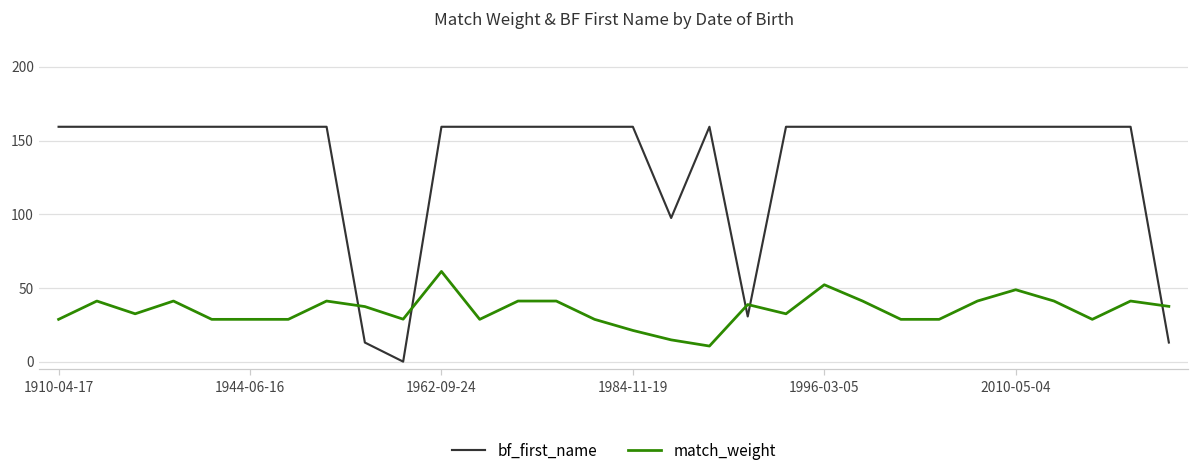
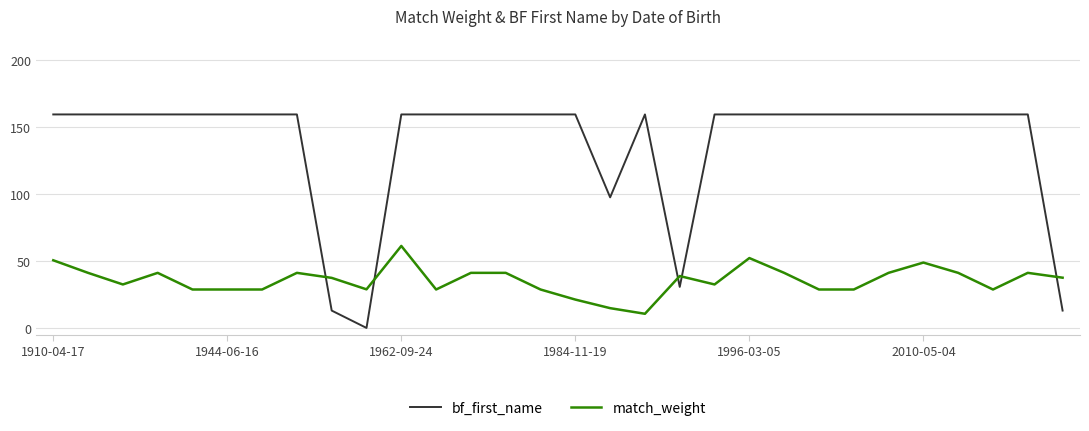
match_weight, 1910-04-17: 29 -> 51
